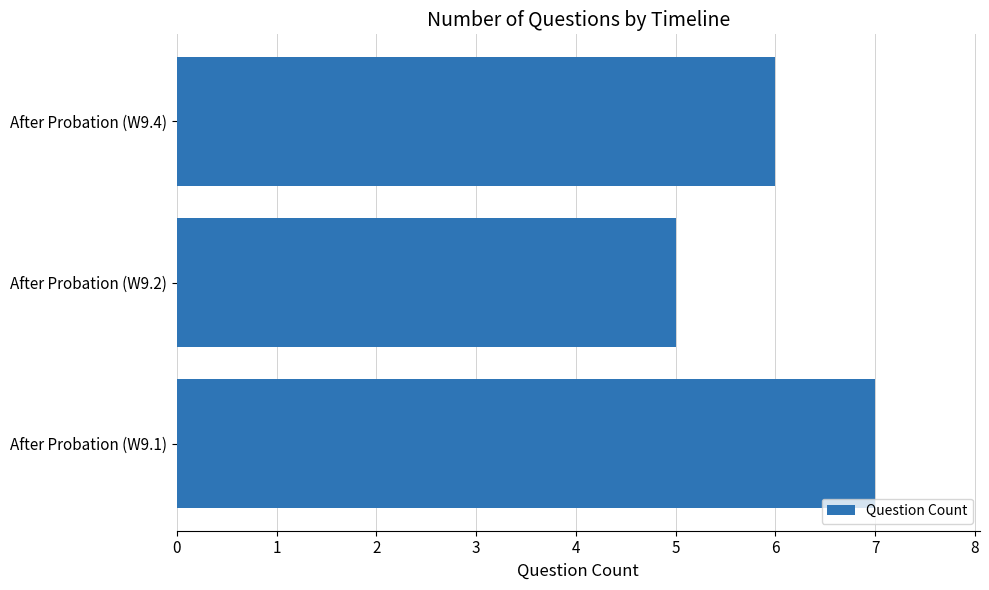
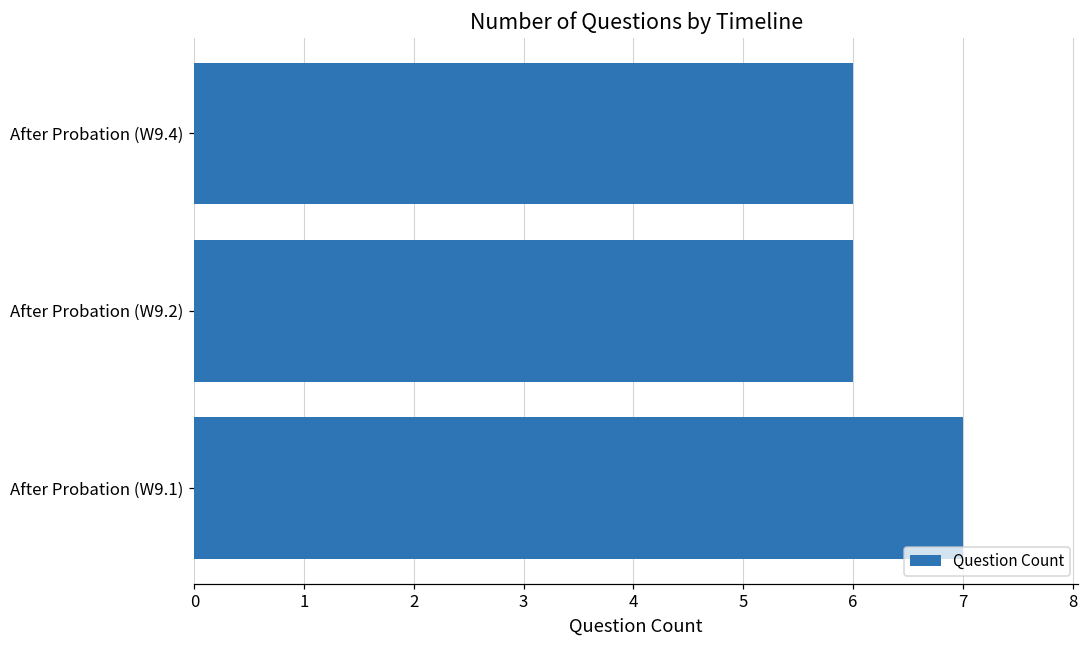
After Probation (W9.2): 5 -> 6
